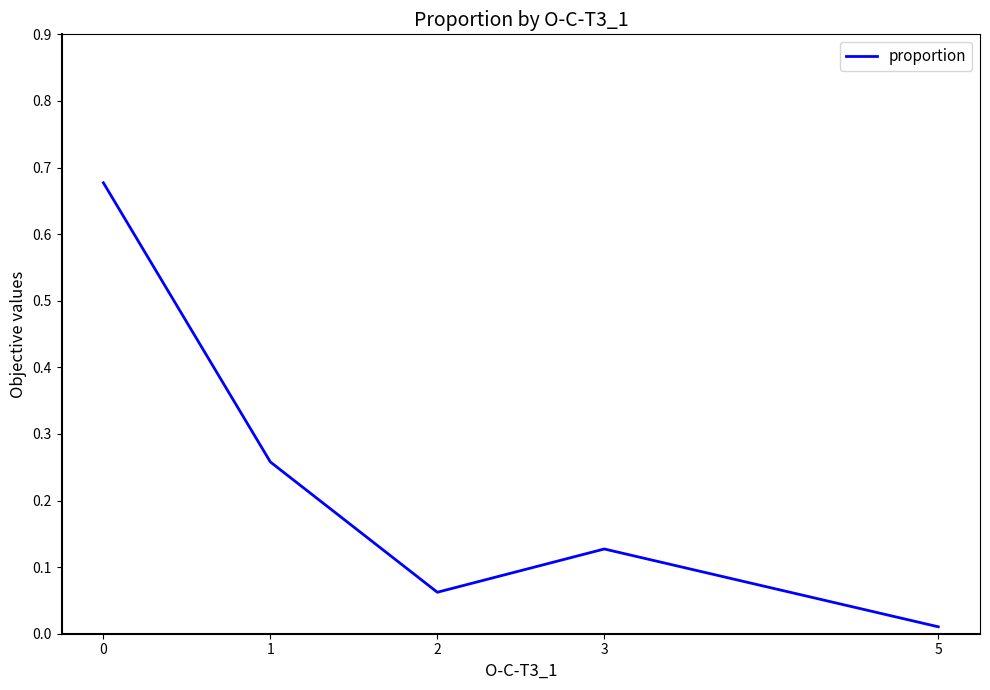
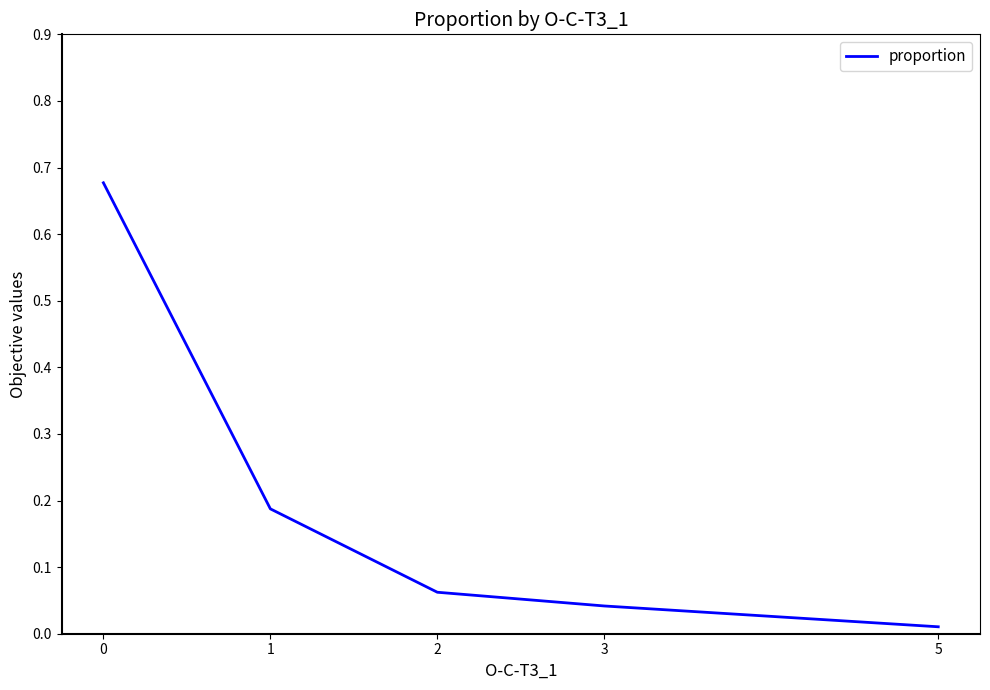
1: 0.26 -> 0.19
3: 0.13 -> 0.04
